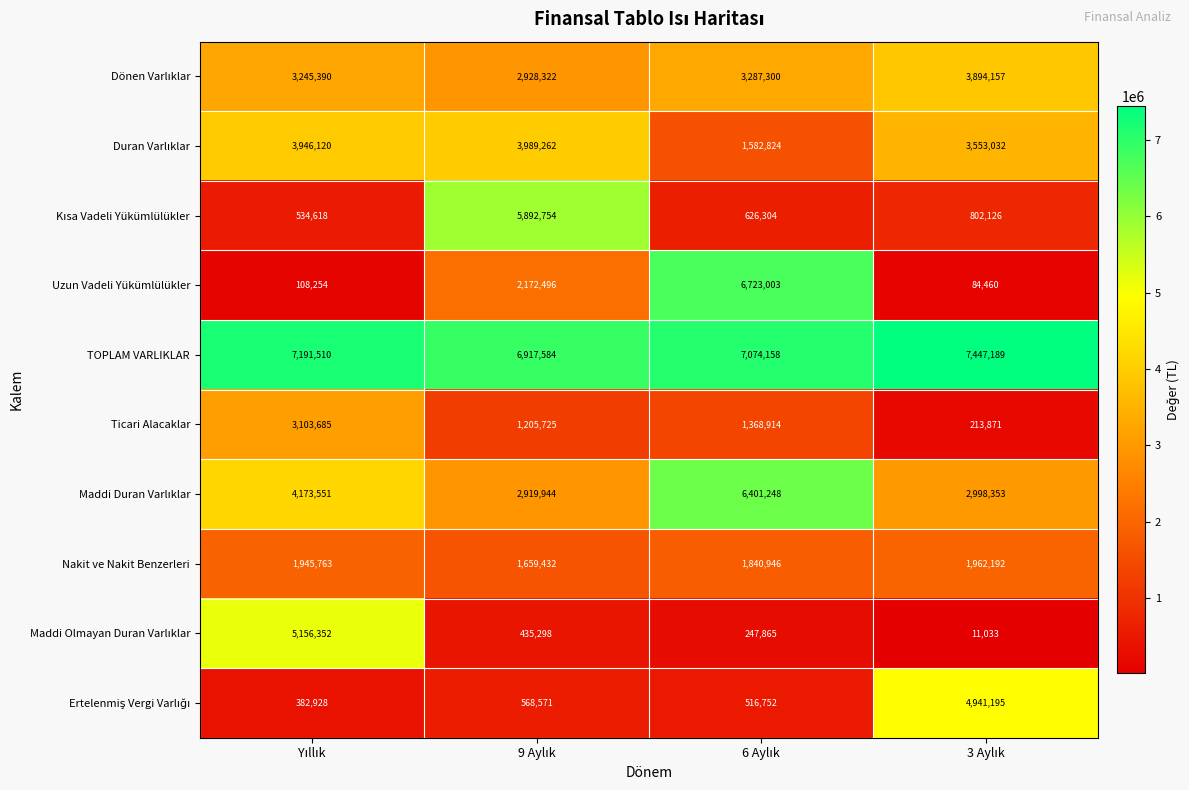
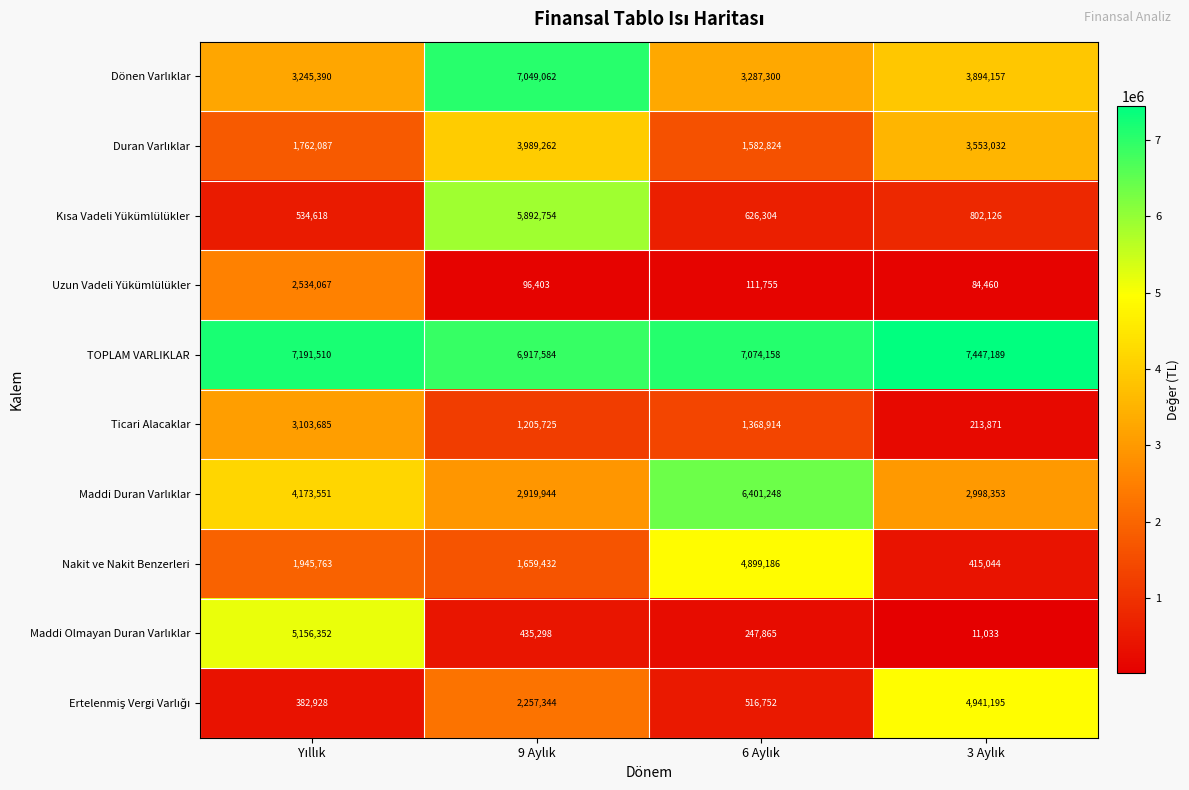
Dönen Varlıklar, 9 Aylık: 2,928,322 -> 7,049,062
Duran Varlıklar, Yıllık: 3,946,120 -> 1,762,087
Uzun Vadeli Yükümlülükler, Yıllık: 108,254 -> 2,534,067
Uzun Vadeli Yükümlülükler, 9 Aylık: 2,172,496 -> 96,403
Uzun Vadeli Yükümlülükler, 6 Aylık: 6,723,003 -> 111,755
Nakit ve Nakit Benzerleri, 6 Aylık: 1,840,946 -> 4,899,186
Nakit ve Nakit Benzerleri, 3 Aylık: 1,962,192 -> 415,044
Ertelenmiş Vergi Varlığı, 9 Aylık: 568,571 -> 2,257,344
